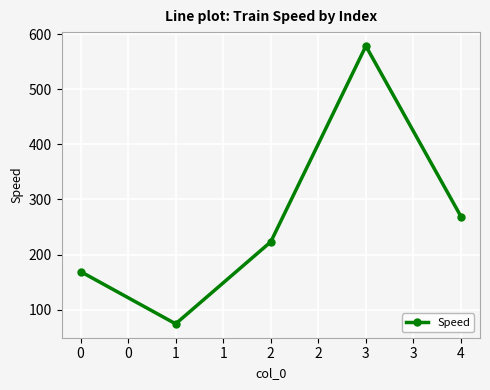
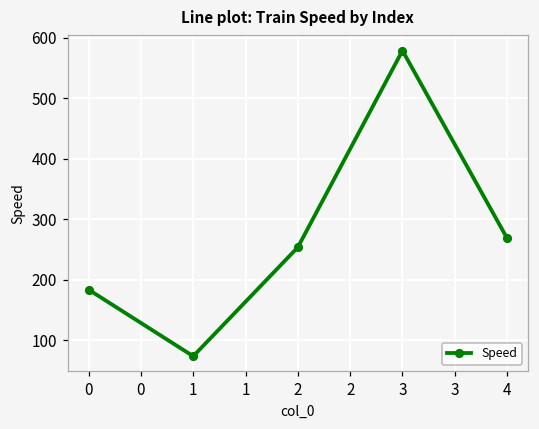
0: 170 -> 180
2: 220 -> 250
